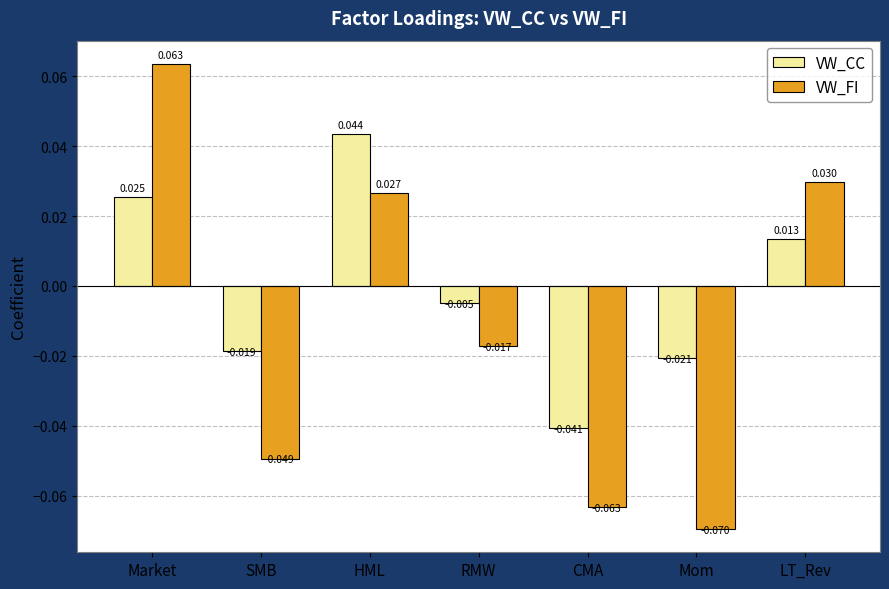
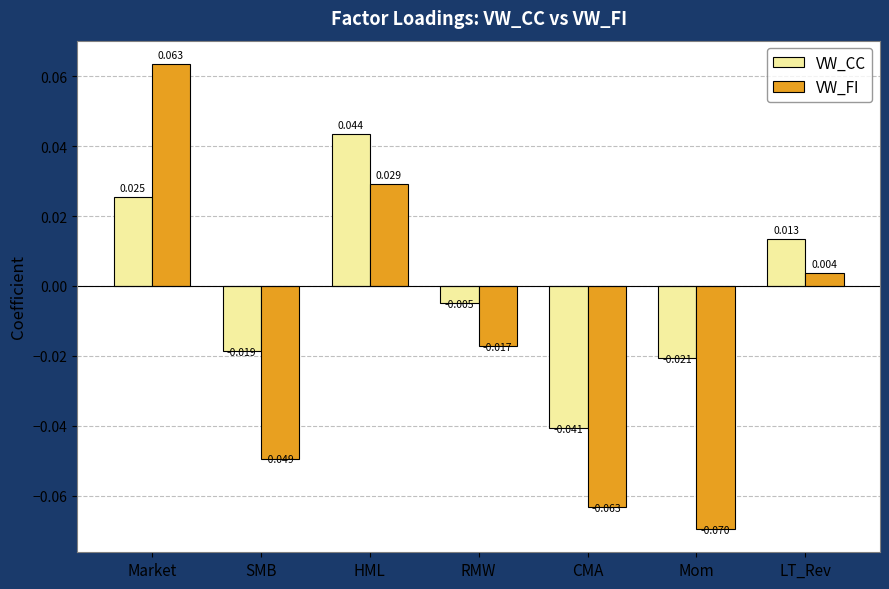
VW_FI, HML: 0.027 -> 0.029
VW_FI, LT_Rev: 0.030 -> 0.004
